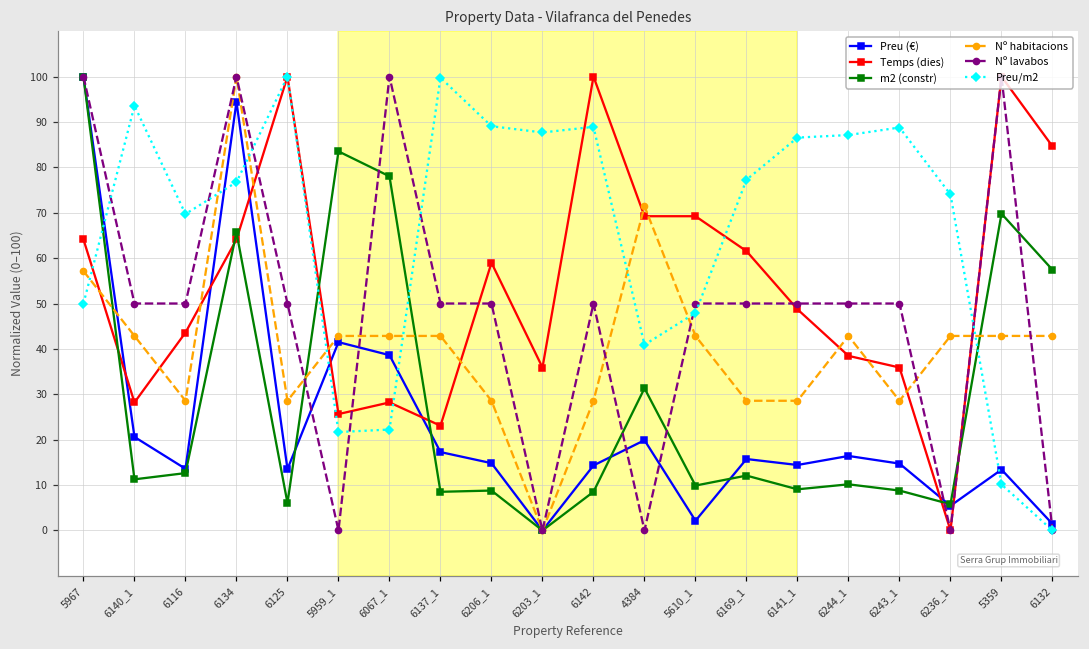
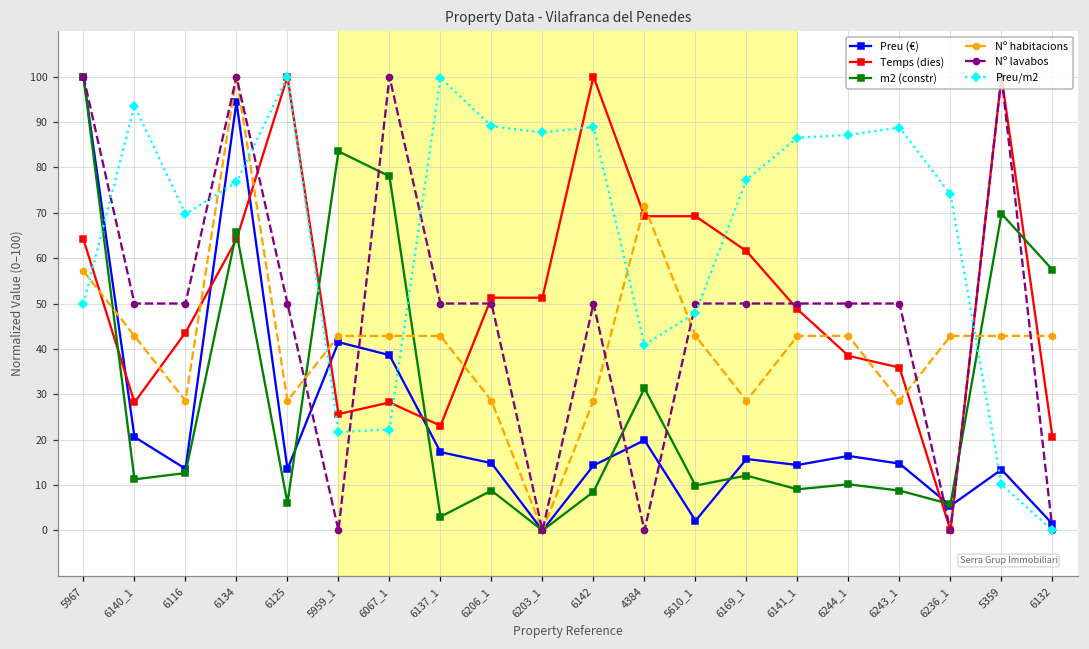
m2 (constr), 6137_1: 9 -> 3
Temps (dies), 6206_1: 59 -> 51
Temps (dies), 6203_1: 36 -> 51
Nº habitacions, 6141_1: 29 -> 43
Temps (dies), 6132: 85 -> 21
